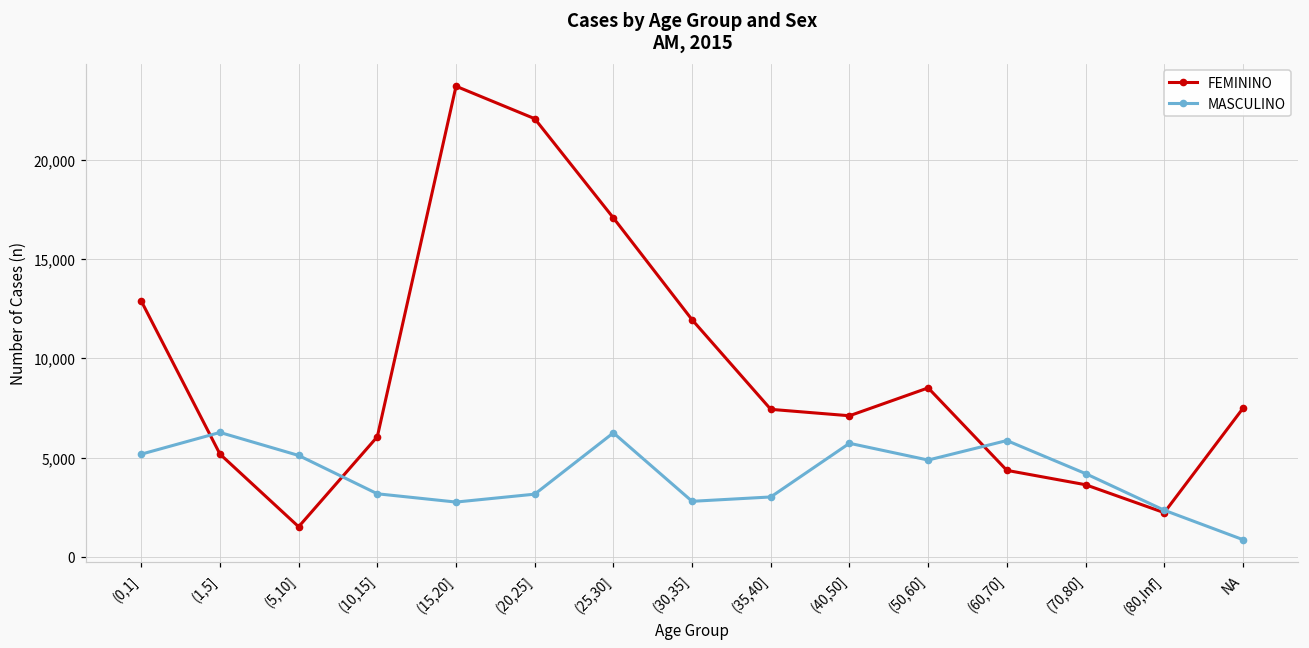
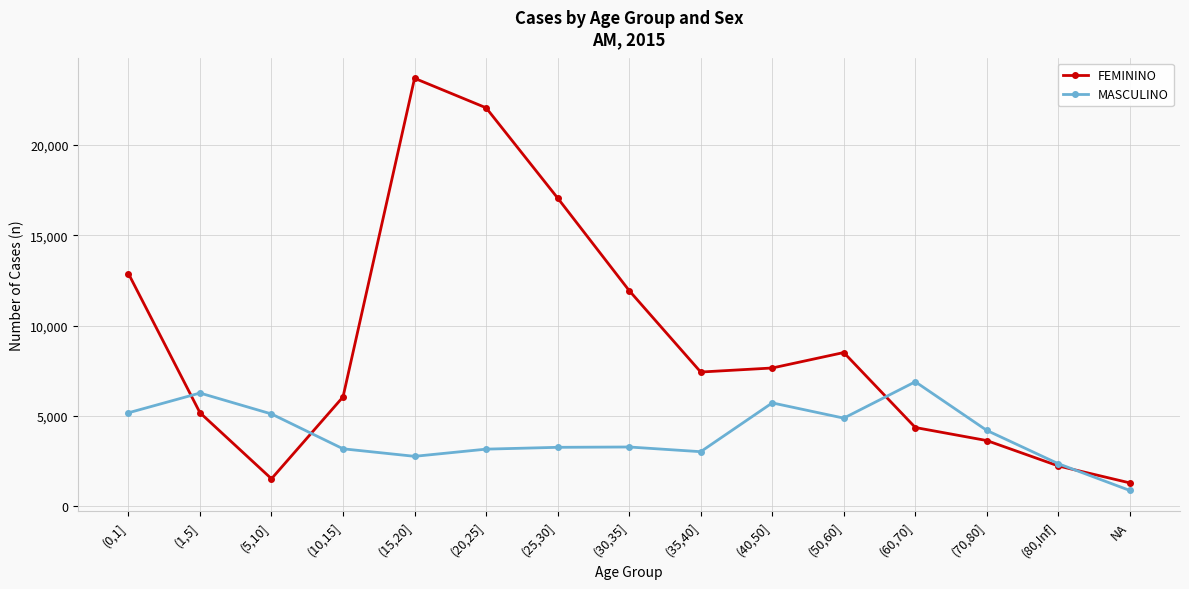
MASCULINO, (25,30]: 6,200 -> 3,300
MASCULINO, (30,35]: 2,800 -> 3,300
FEMININO, (40,50]: 7,100 -> 7,700
MASCULINO, (60,70]: 5,900 -> 6,900
FEMININO, NA: 7,500 -> 1,300
